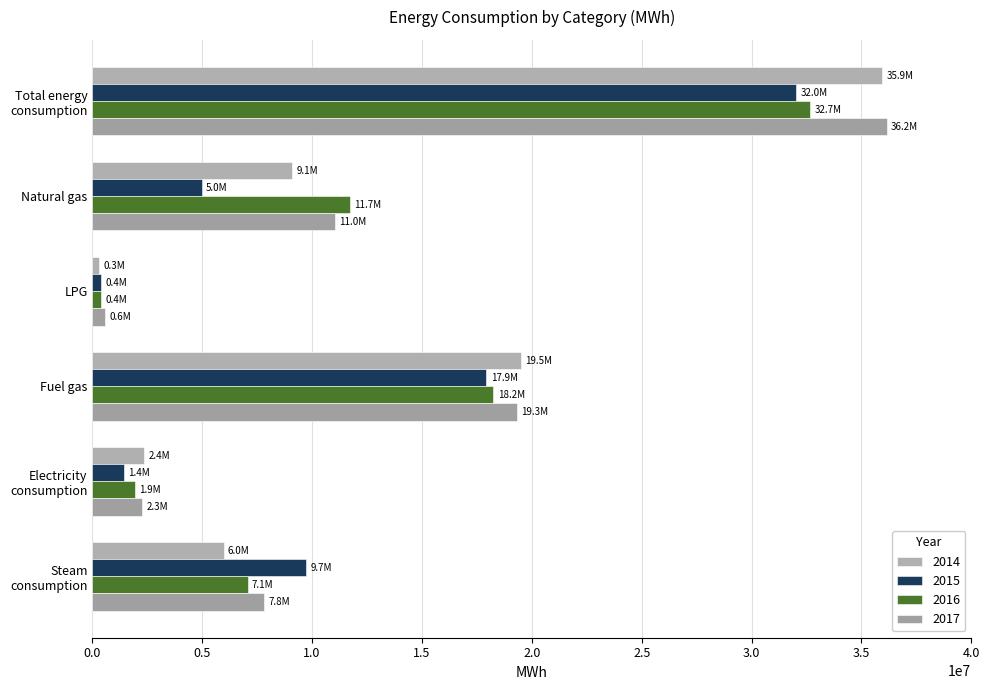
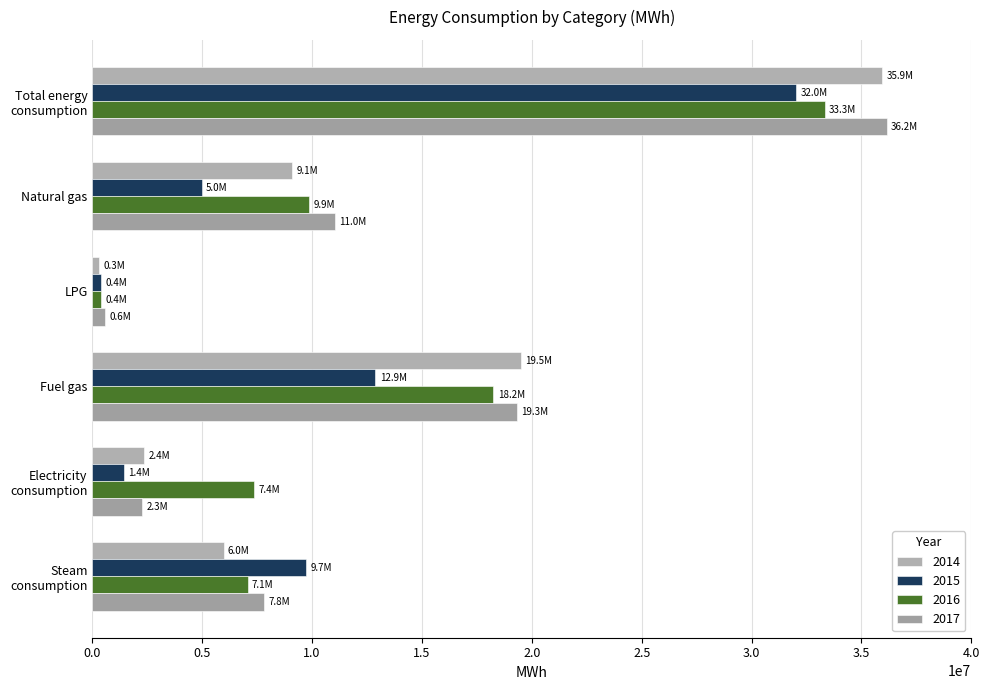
2016, Total energy consumption: 32.7M -> 33.3M
2016, Natural gas: 11.7M -> 9.9M
2015, Fuel gas: 17.9M -> 12.9M
2016, Electricity consumption: 1.9M -> 7.4M
